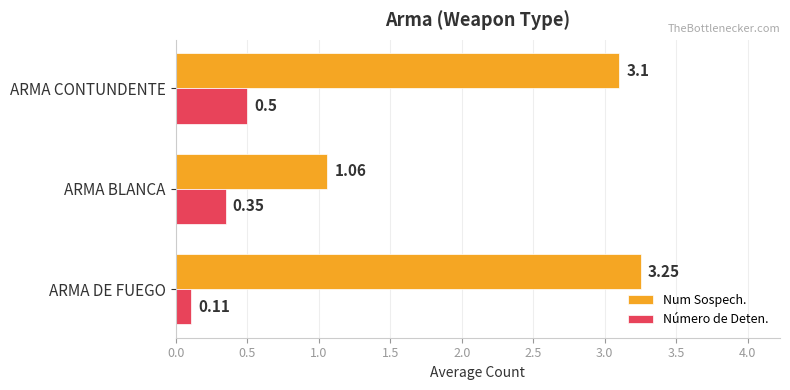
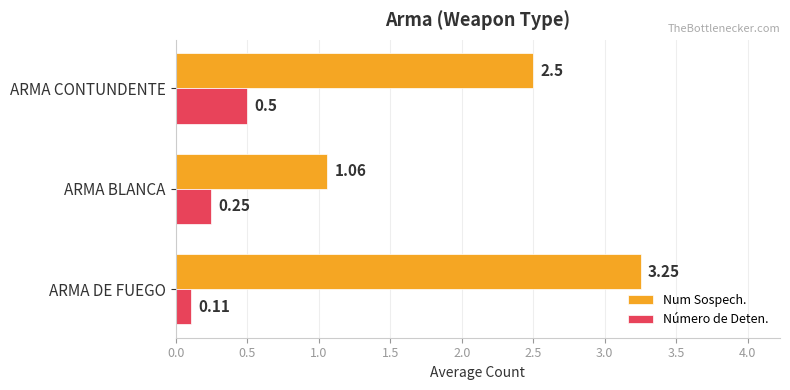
Num Sospech., ARMA CONTUNDENTE: 3.1 -> 2.5
Número de Deten., ARMA BLANCA: 0.35 -> 0.25
